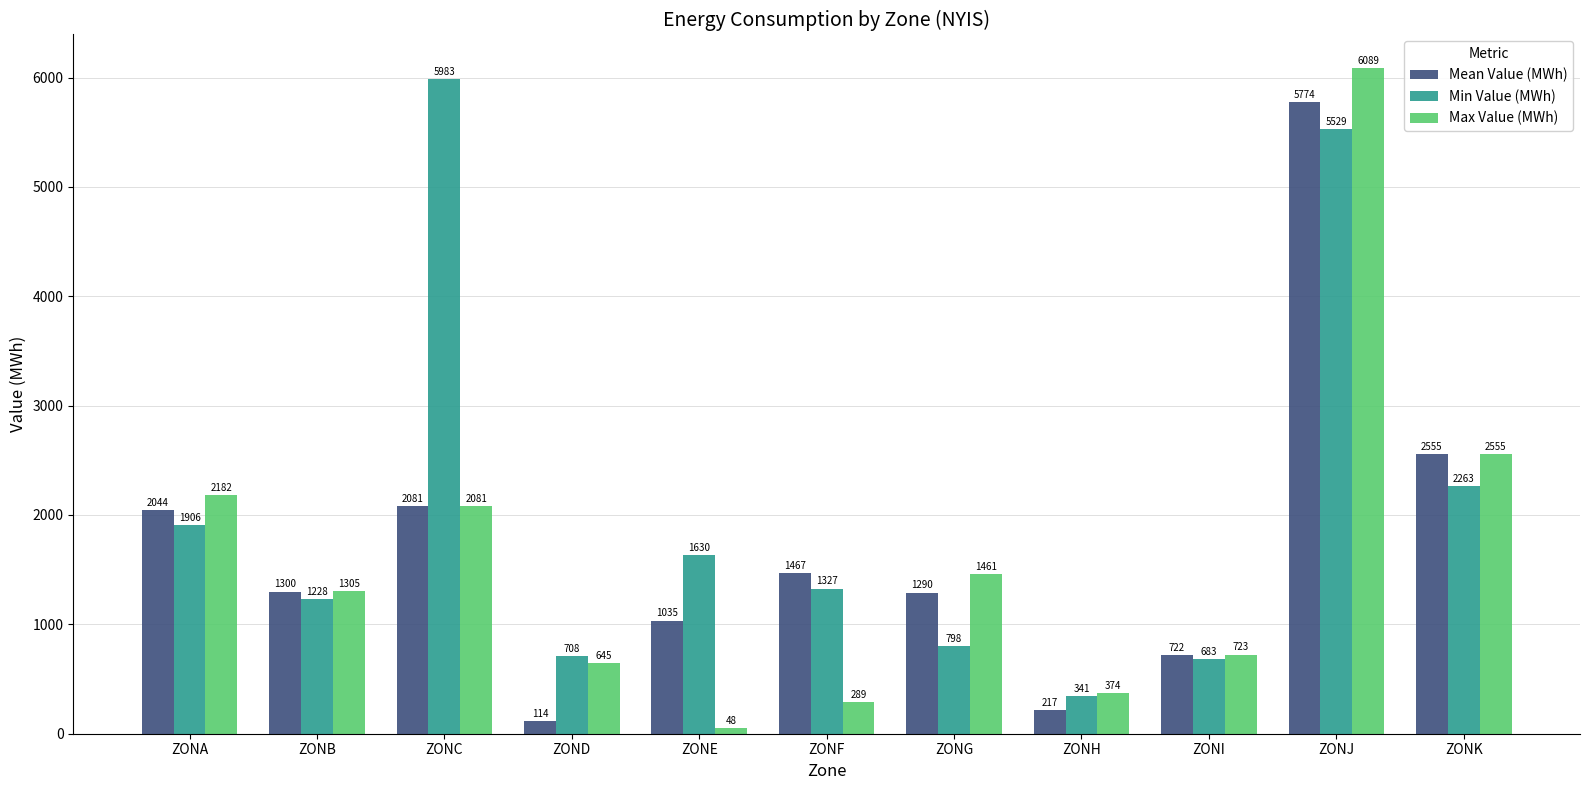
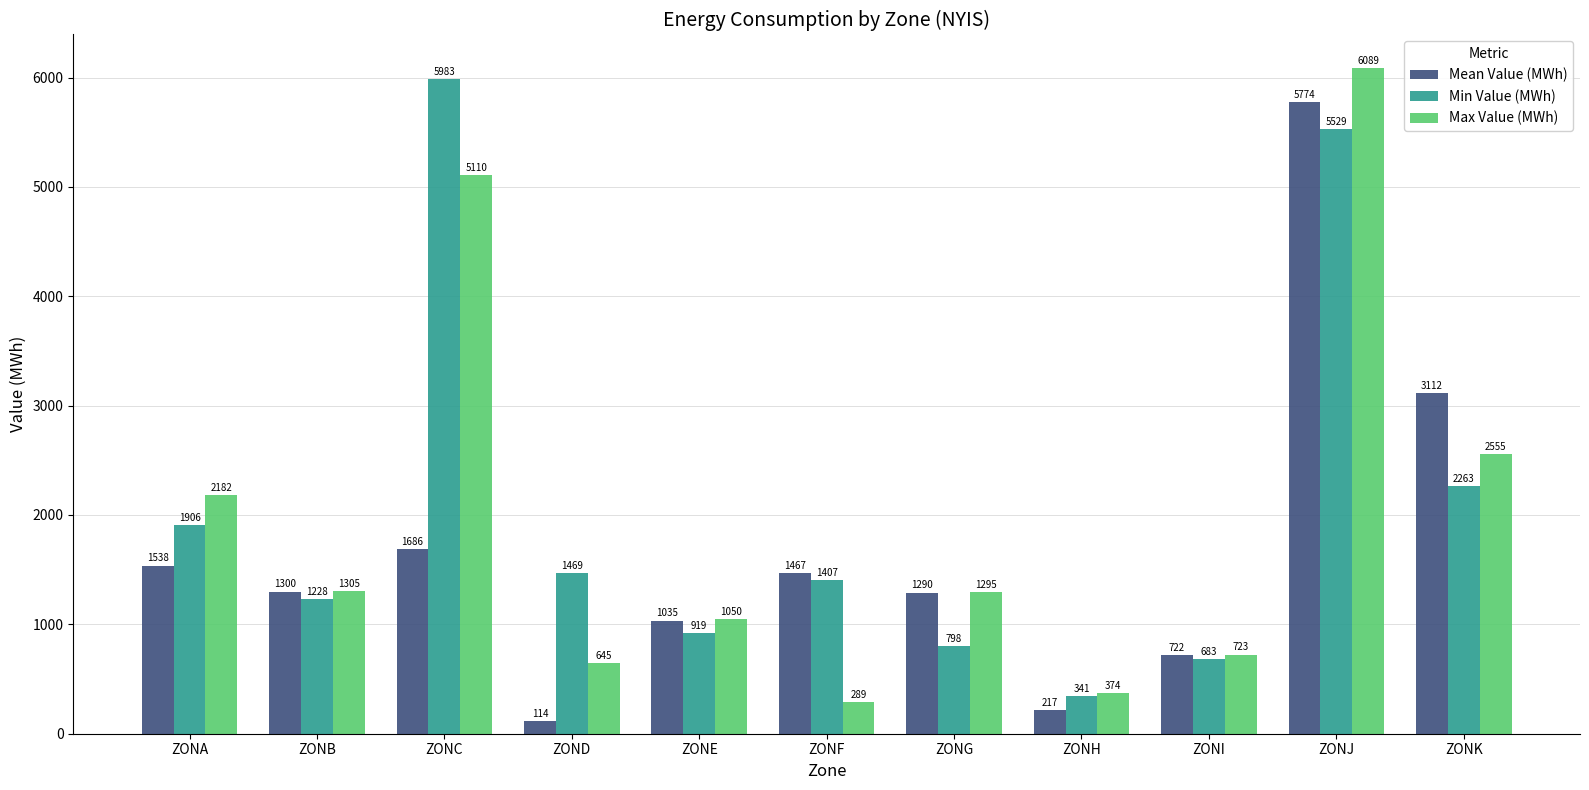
Mean Value (MWh), ZONA: 2044 -> 1538
Mean Value (MWh), ZONC: 2081 -> 1686
Max Value (MWh), ZONC: 2081 -> 5110
Min Value (MWh), ZOND: 708 -> 1469
Min Value (MWh), ZONE: 1630 -> 919
Max Value (MWh), ZONE: 48 -> 1050
Min Value (MWh), ZONF: 1327 -> 1407
Max Value (MWh), ZONG: 1461 -> 1295
Mean Value (MWh), ZONK: 2555 -> 3112
